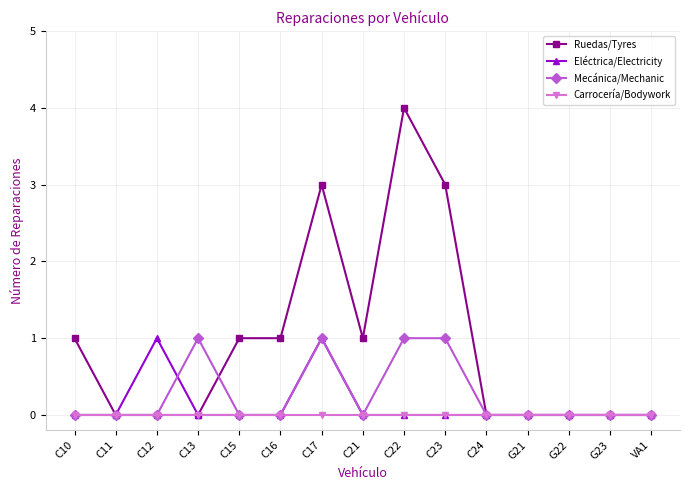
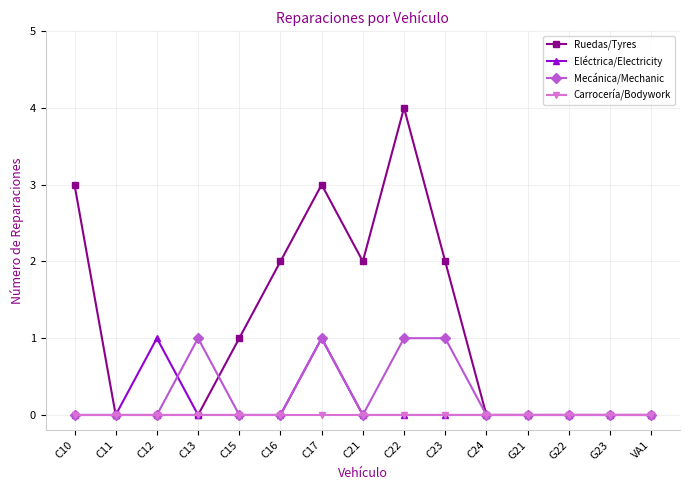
Ruedas/Tyres, C10: 1 -> 3
Ruedas/Tyres, C16: 1 -> 2
Ruedas/Tyres, C21: 1 -> 2
Ruedas/Tyres, C23: 3 -> 2
